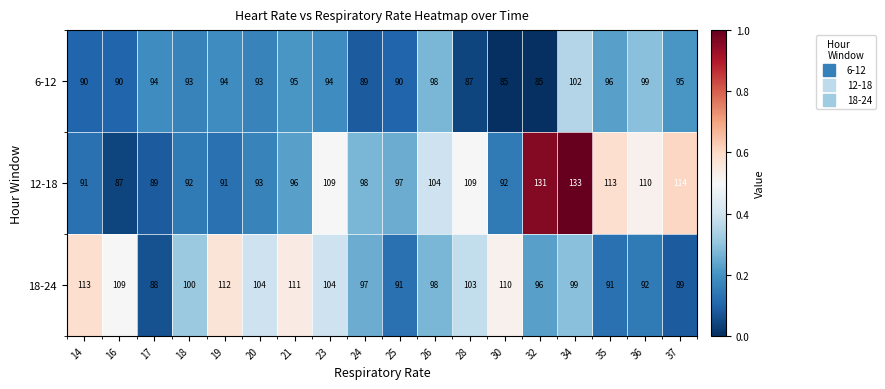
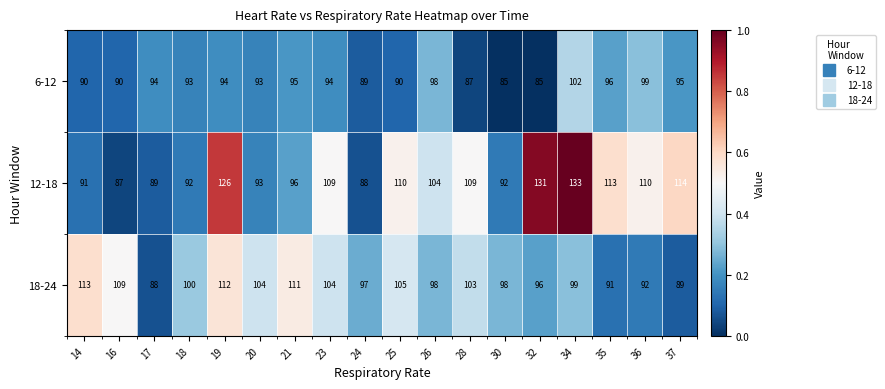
12-18, 19: 91 -> 126
12-18, 24: 98 -> 88
12-18, 25: 97 -> 110
18-24, 25: 91 -> 105
18-24, 30: 110 -> 98
